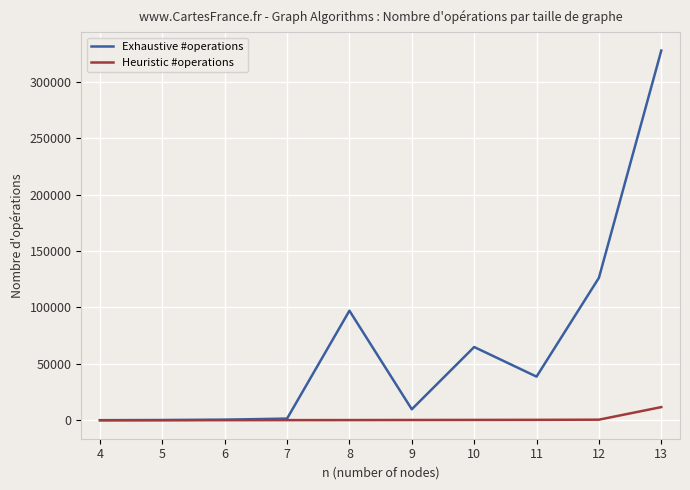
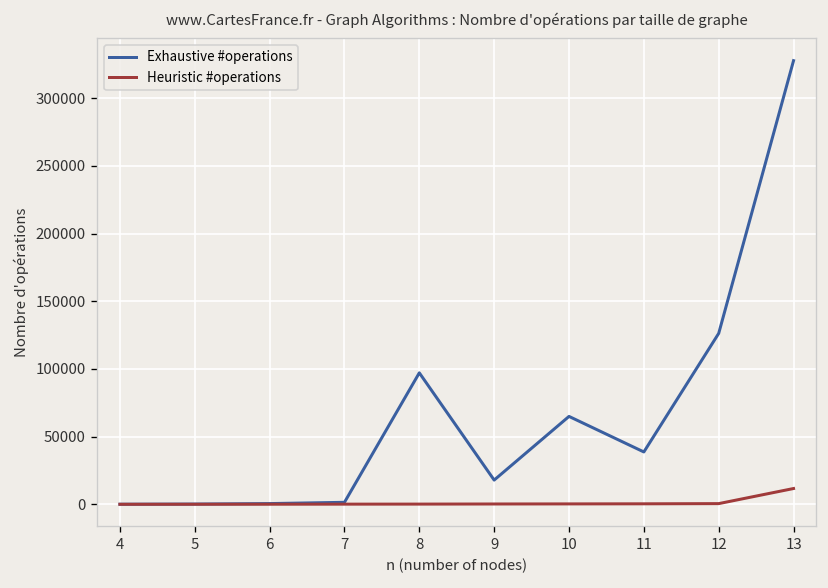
Exhaustive #operations, 9: 10000 -> 18000
